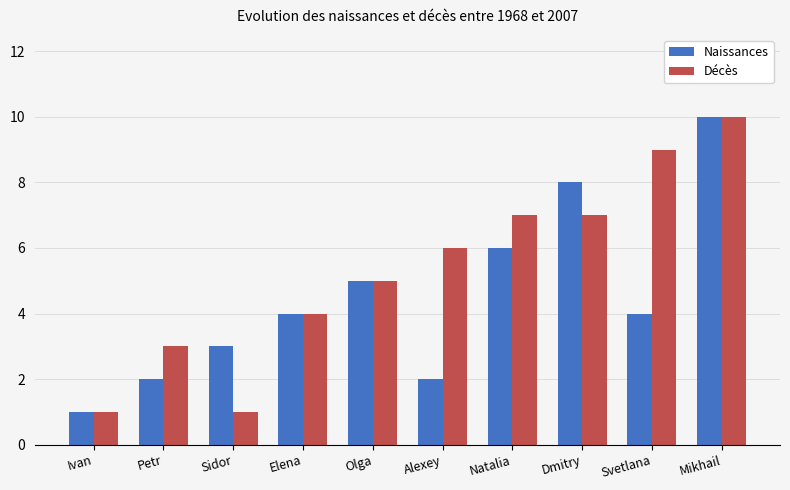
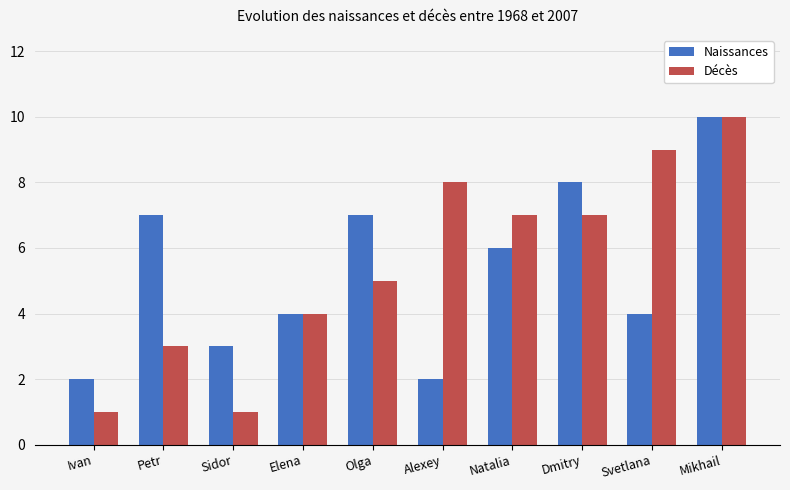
Naissances, Ivan: 1 -> 2
Naissances, Petr: 2 -> 7
Naissances, Olga: 5 -> 7
Décès, Alexey: 6 -> 8
